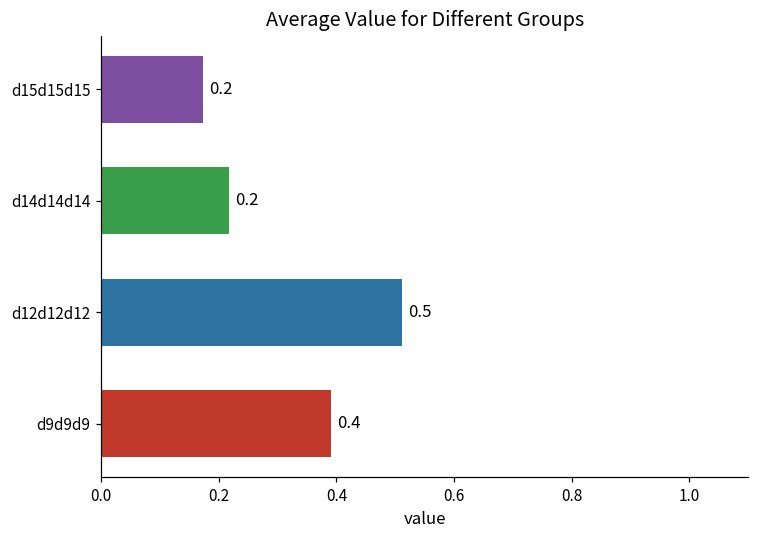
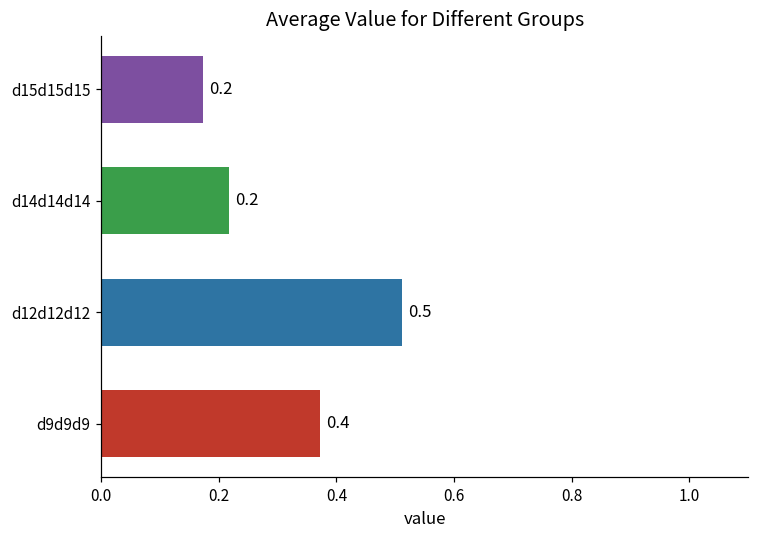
d9d9d9: 0.39 -> 0.37
